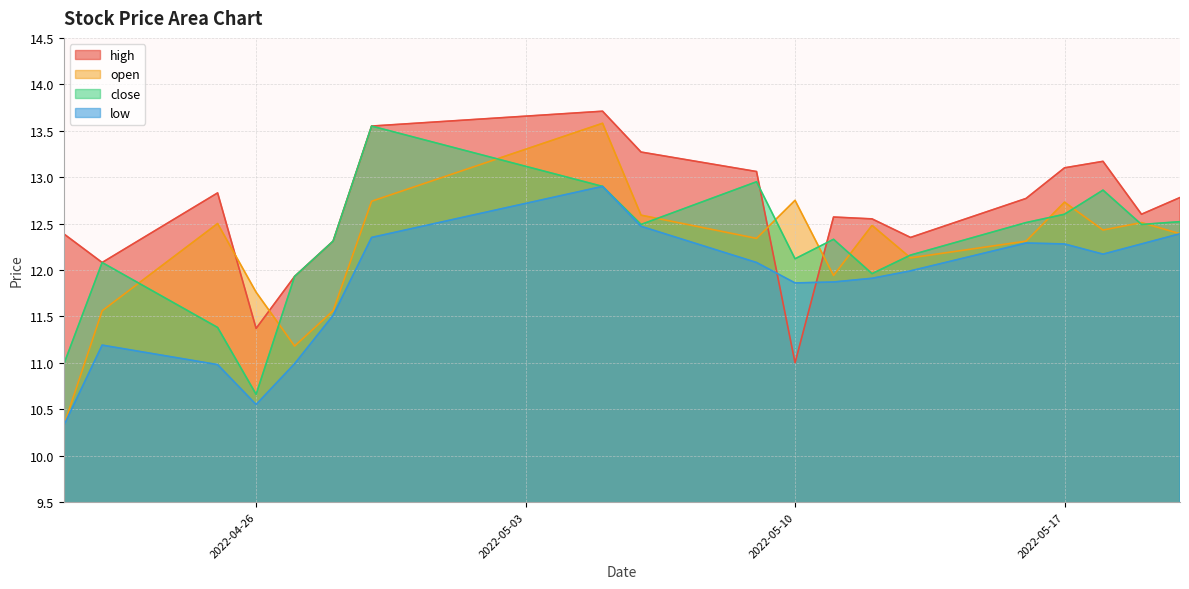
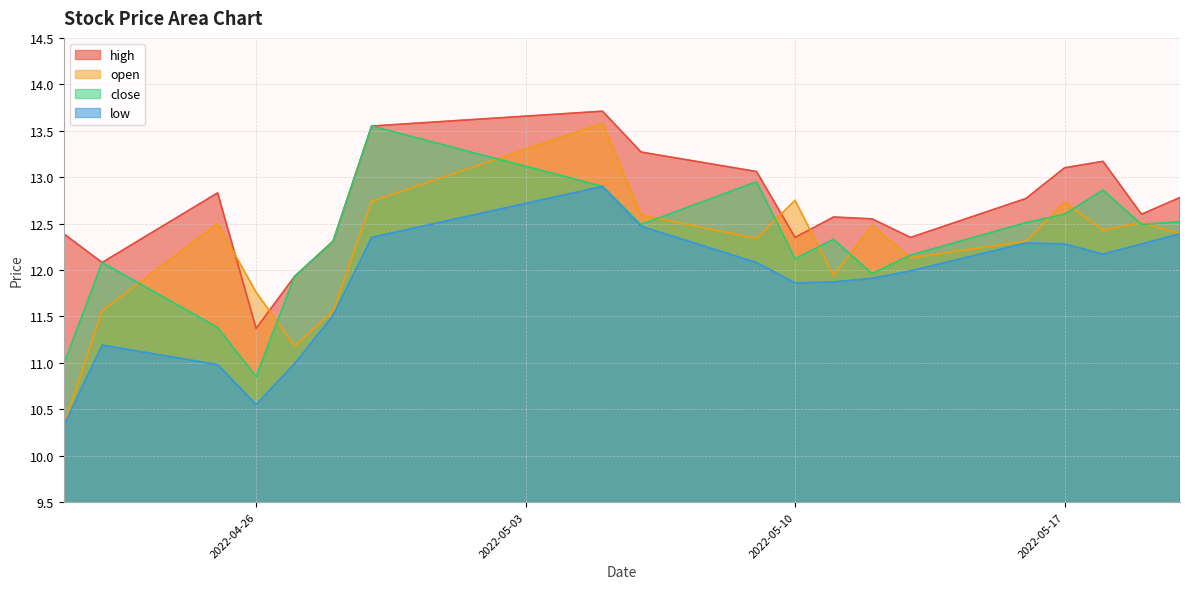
close, 2022-04-26: 10.7 -> 10.9
high, 2022-05-10: 11.0 -> 12.4
